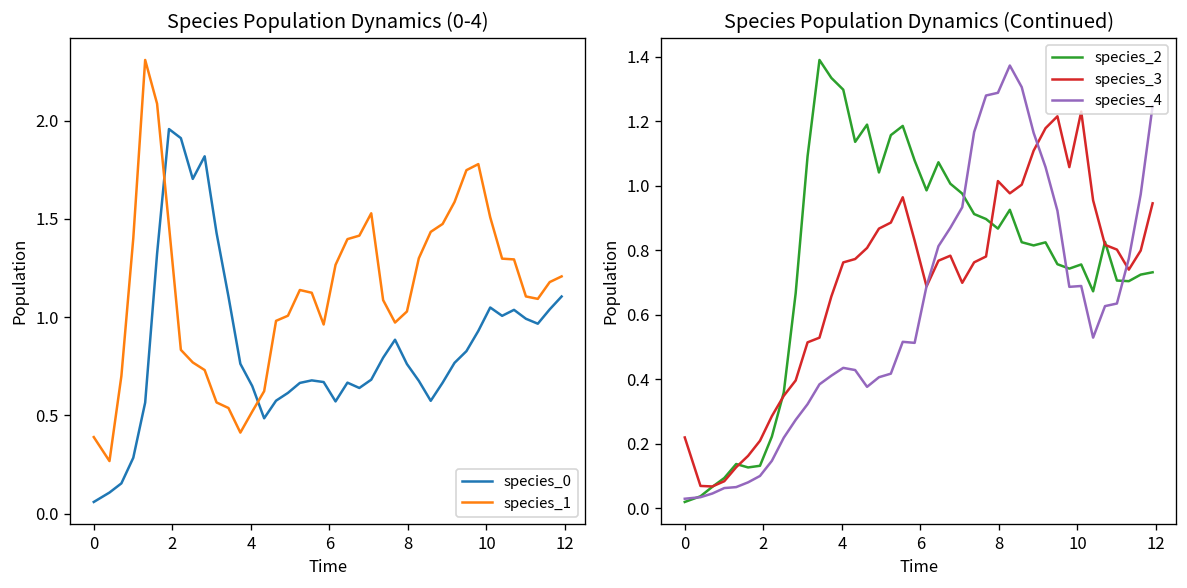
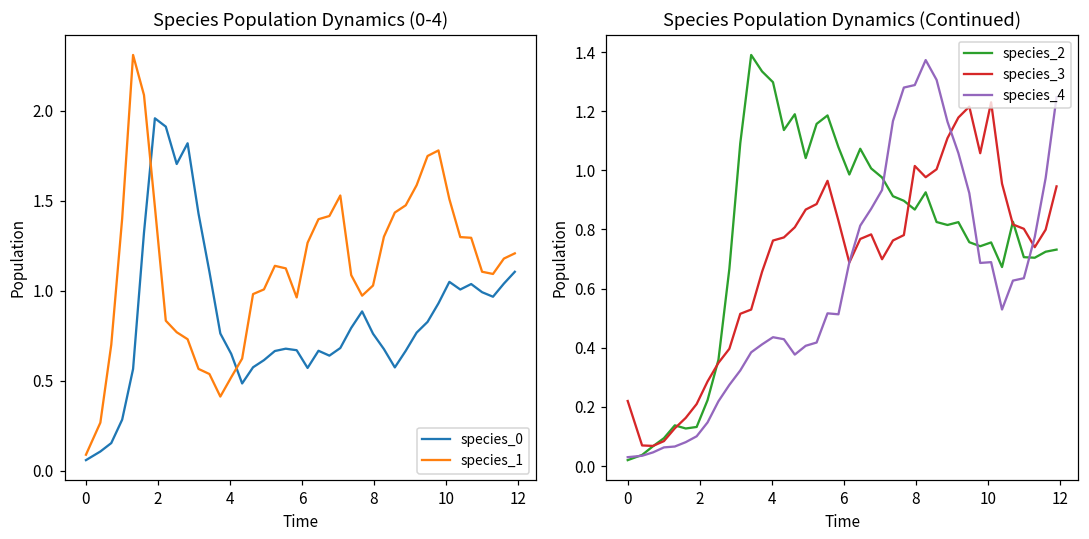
Species Population Dynamics (0-4), species_1, 0: 0.39 -> 0.09
